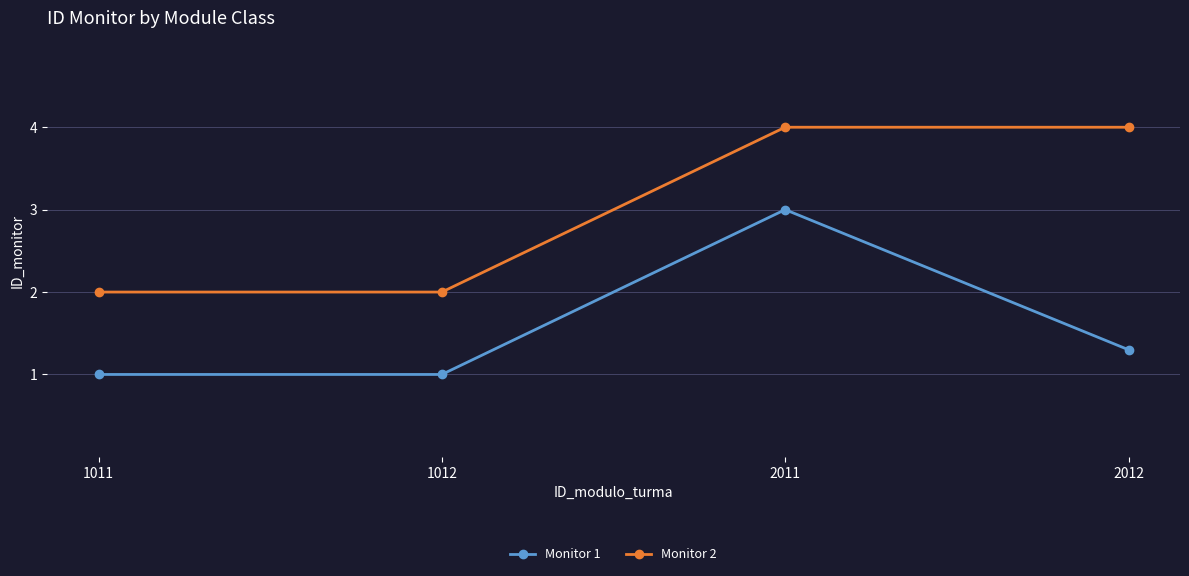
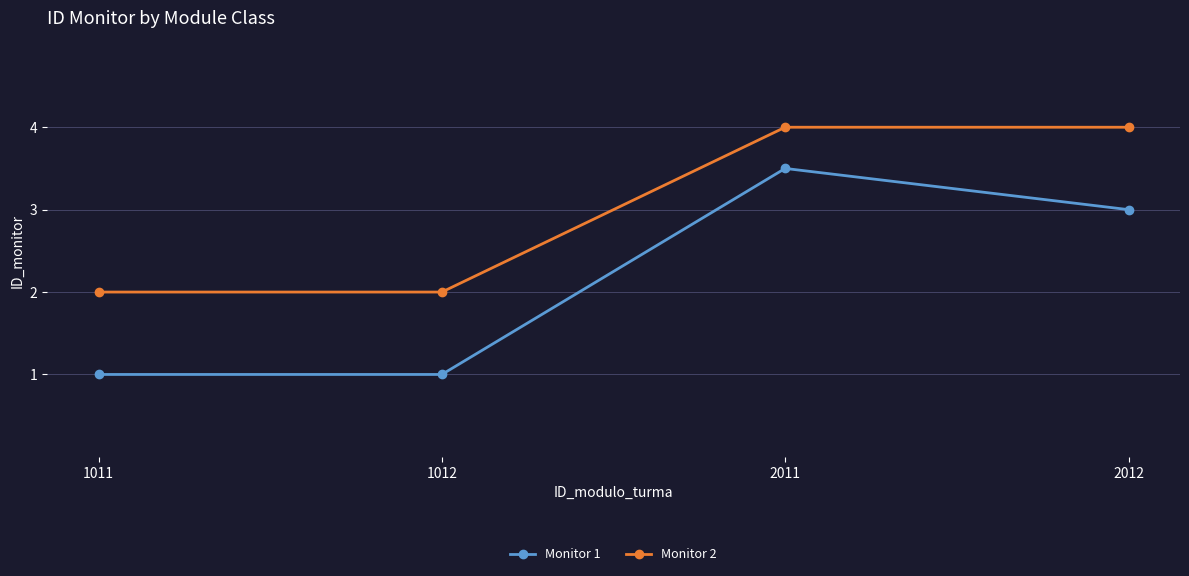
Monitor 1, 2011: 3.0 -> 3.5
Monitor 1, 2012: 1.3 -> 3.0
